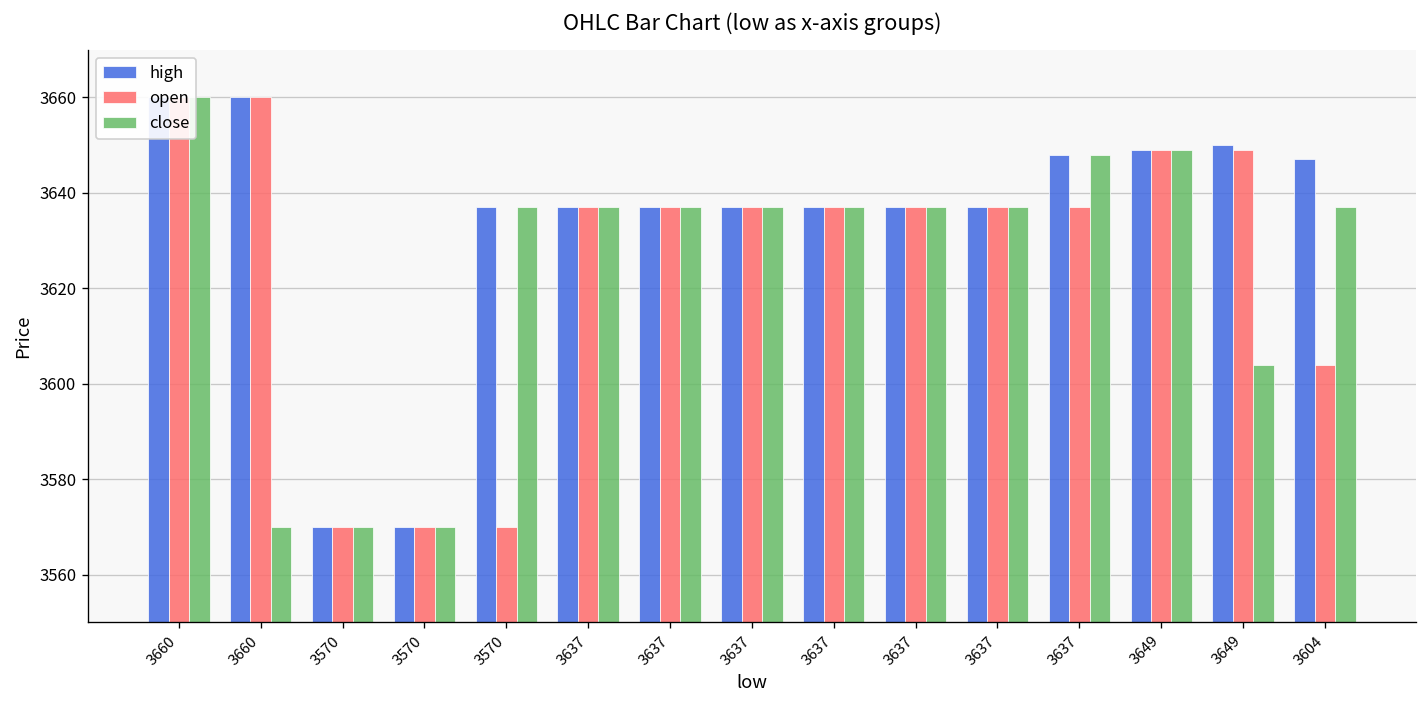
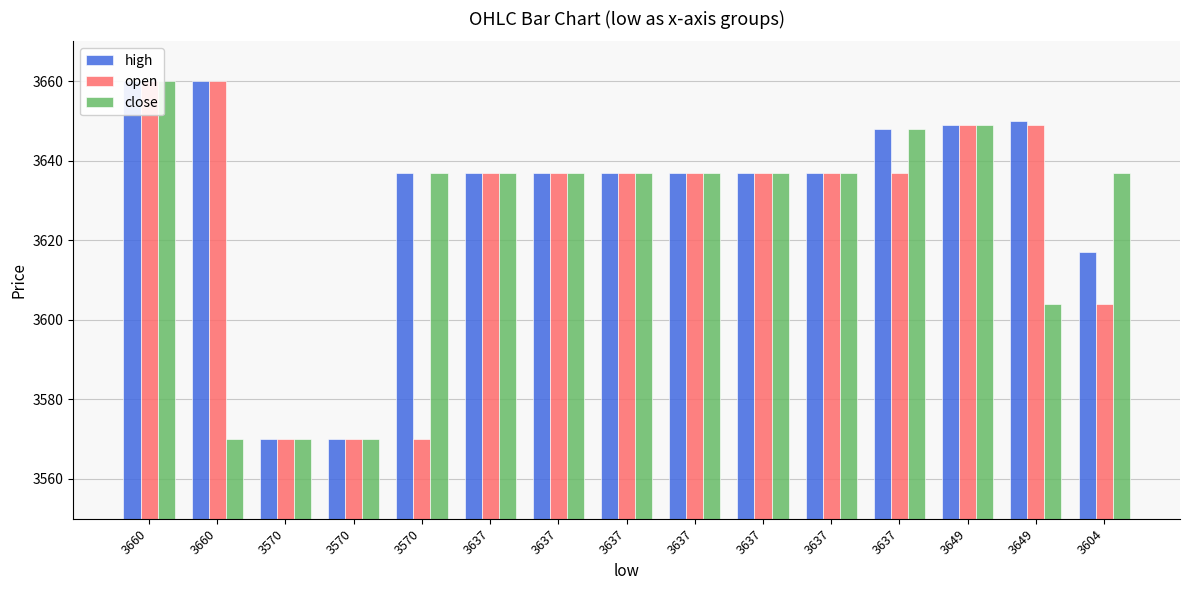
high, 3604: 3647 -> 3617
